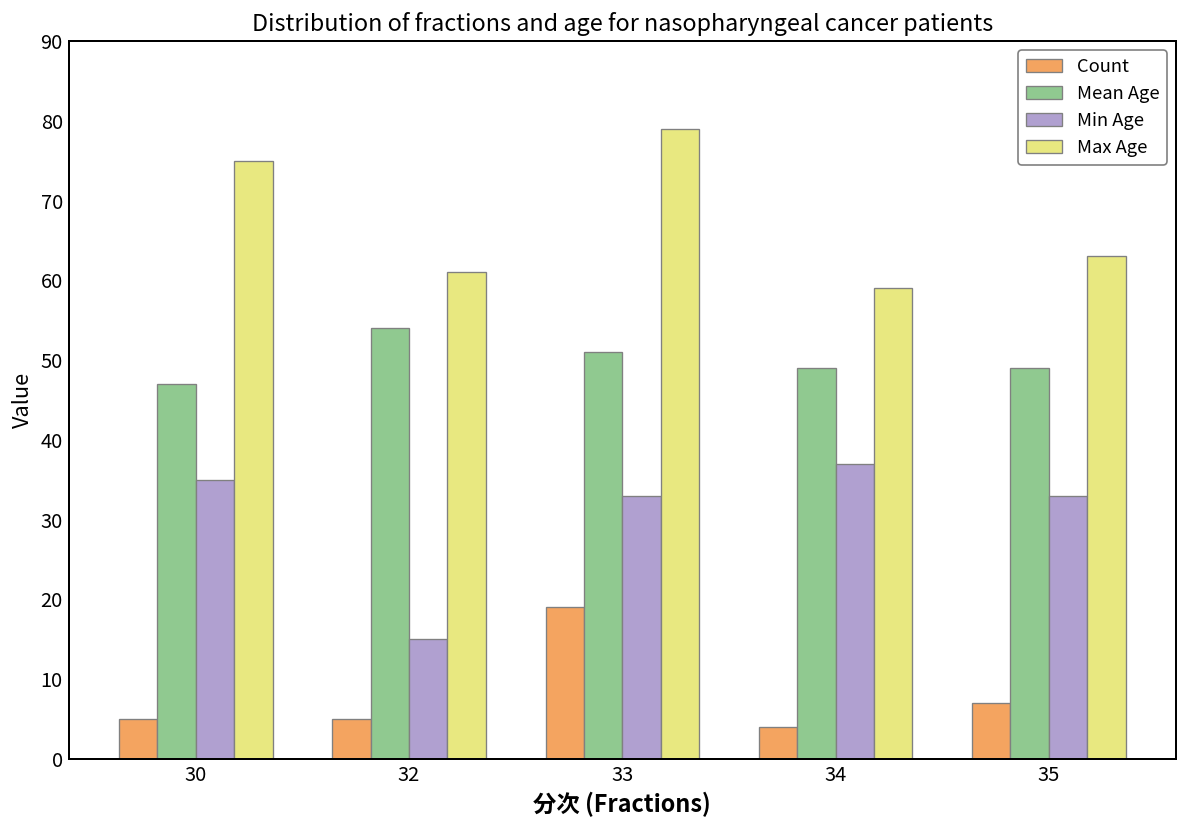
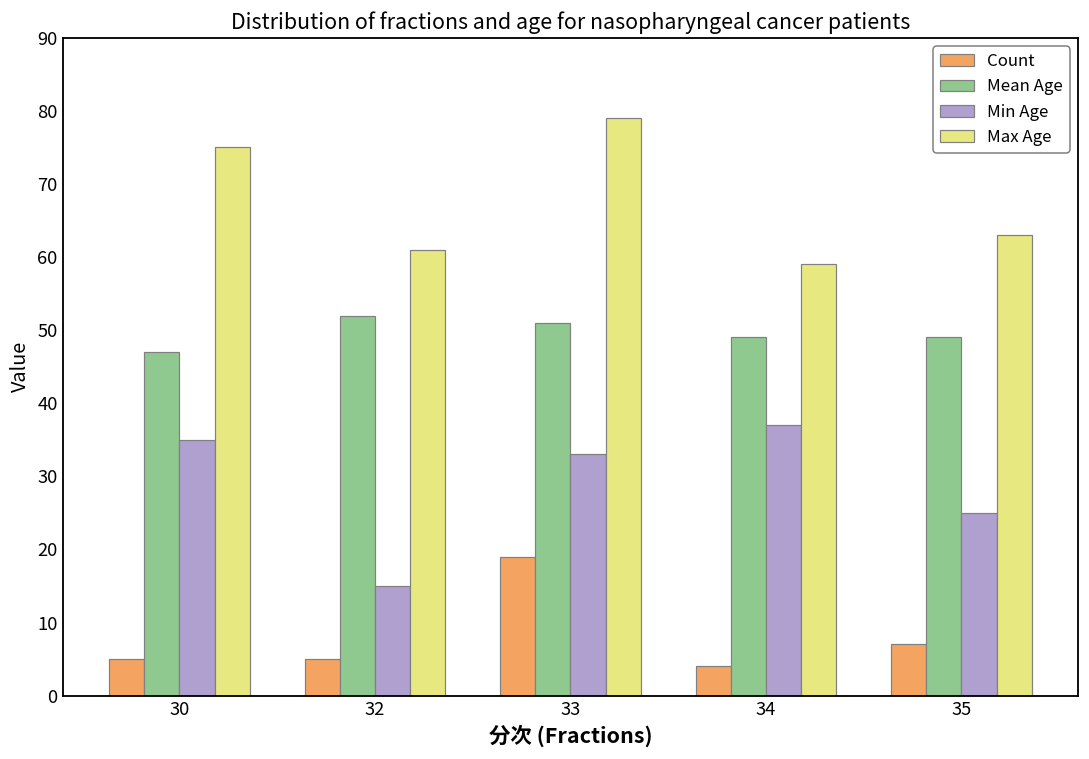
Mean Age, 32: 54 -> 52
Min Age, 35: 33 -> 25
